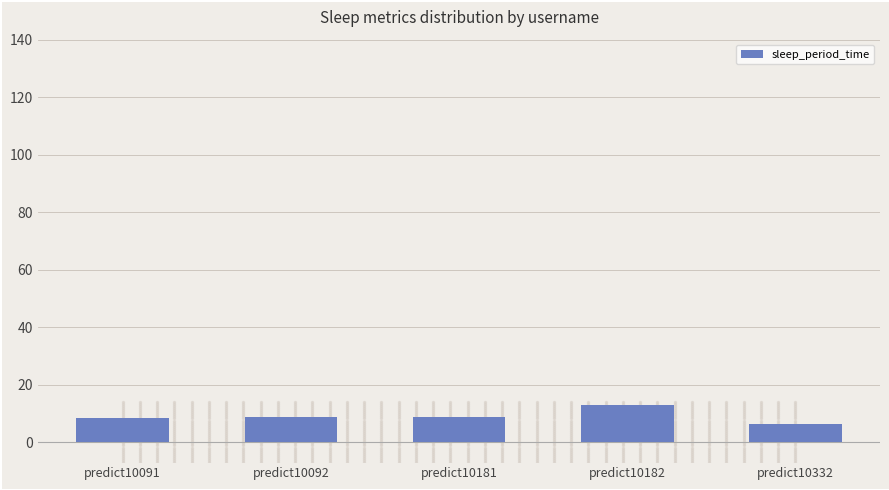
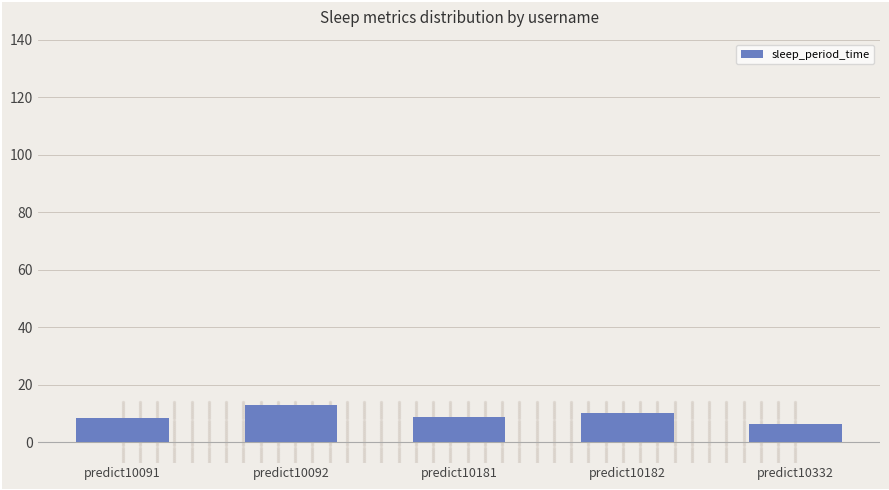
sleep_period_time, predict10092: 9 -> 13
sleep_period_time, predict10182: 13 -> 10
